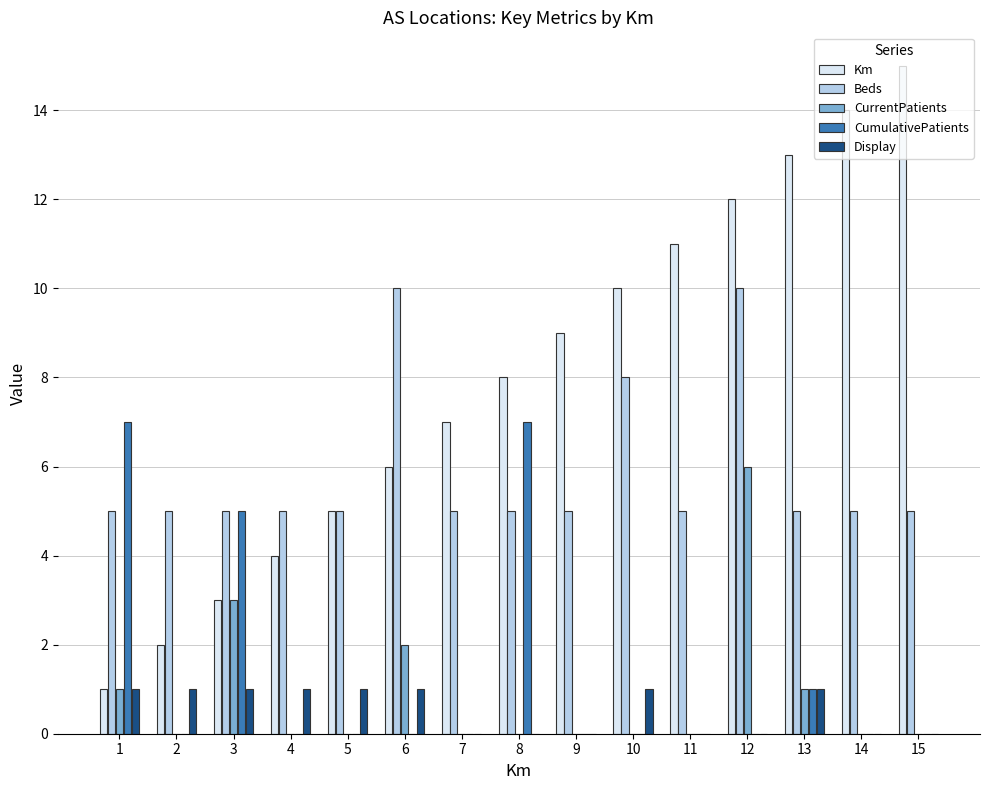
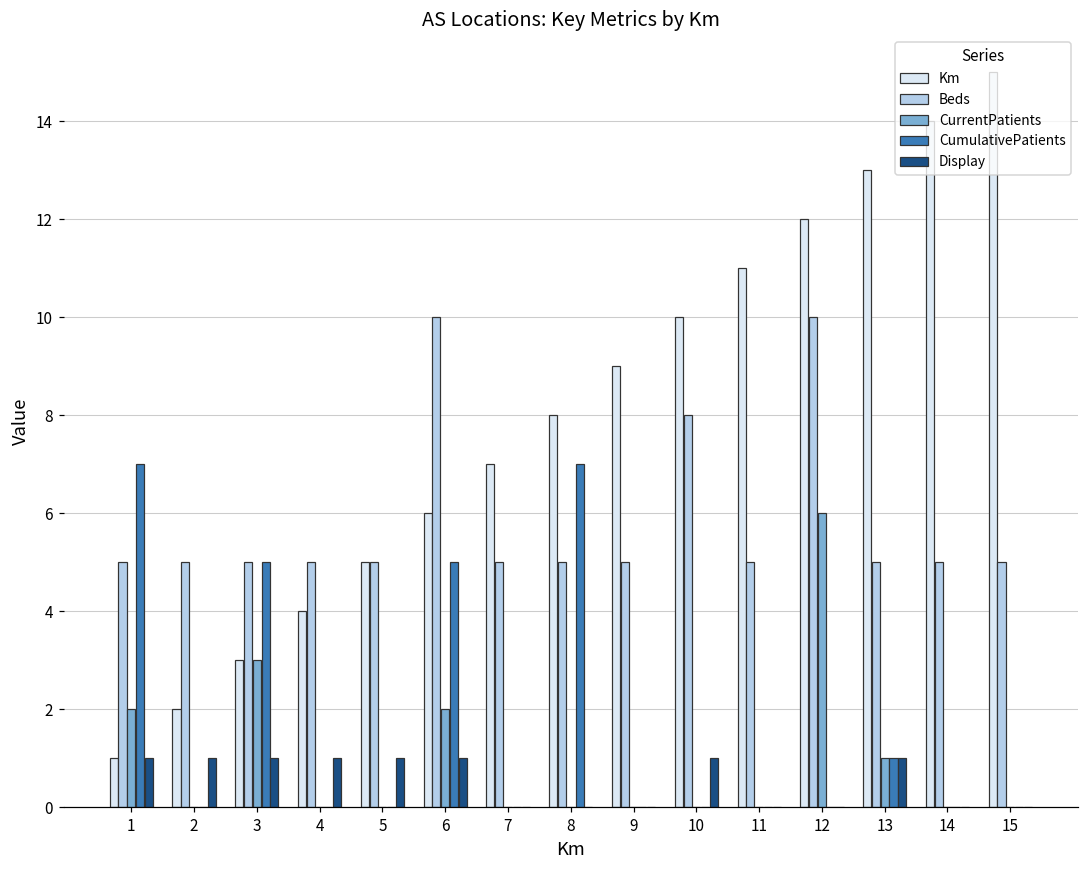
CurrentPatients, 1: 1 -> 2
CumulativePatients, 6: 0 -> 5
